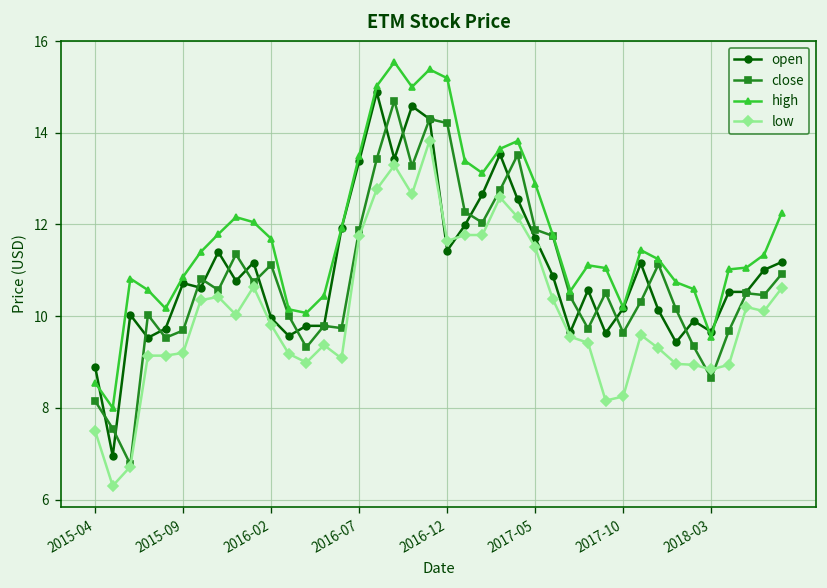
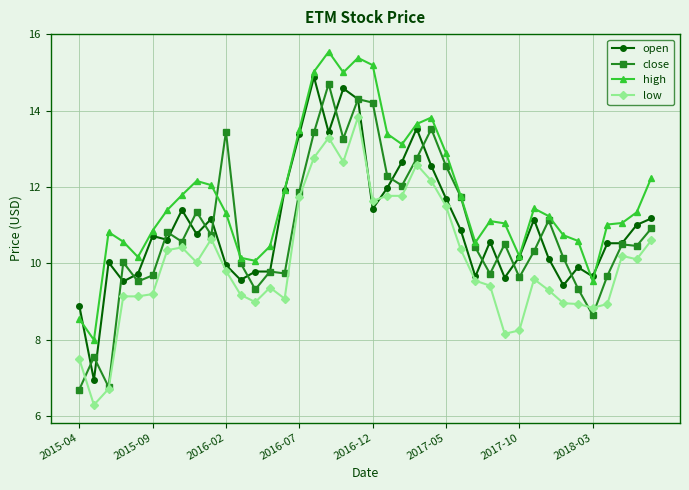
close, 2015-04: 8.2 -> 6.7
close, 2016-02: 11.1 -> 13.5
high, 2016-02: 11.7 -> 11.3
close, 2017-05: 11.9 -> 12.6
